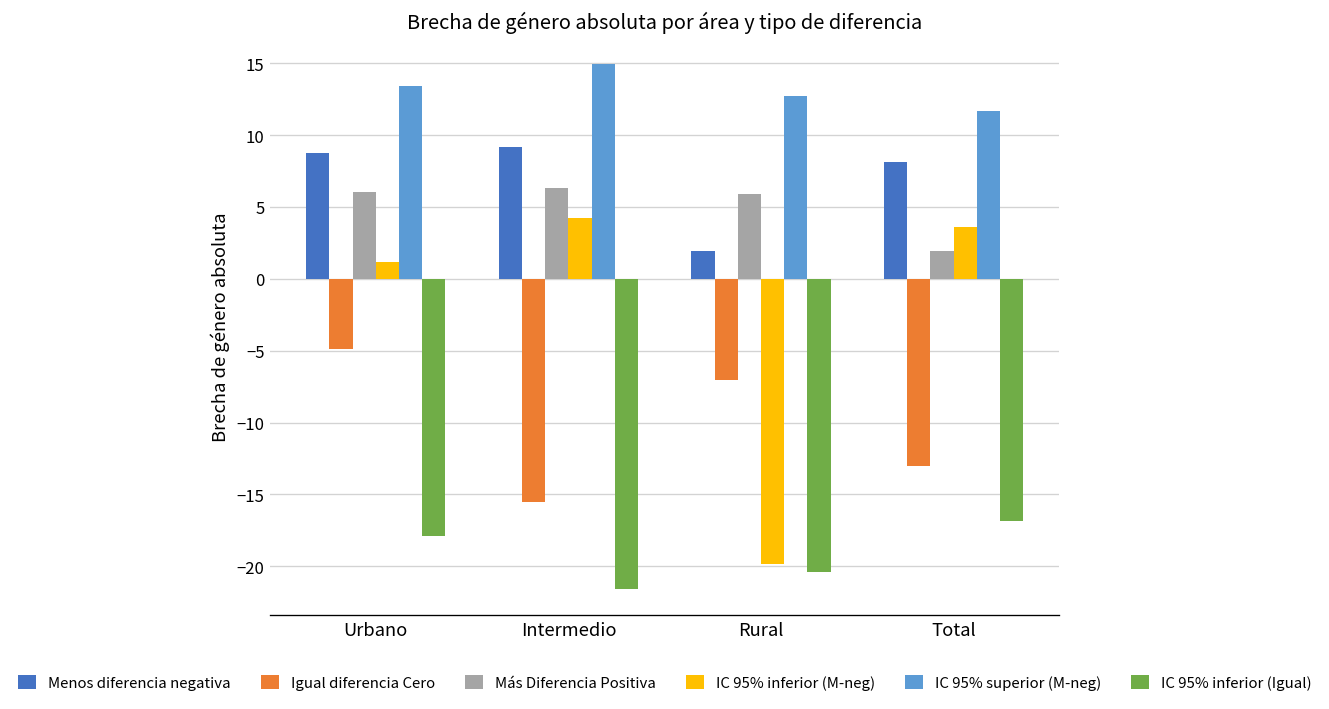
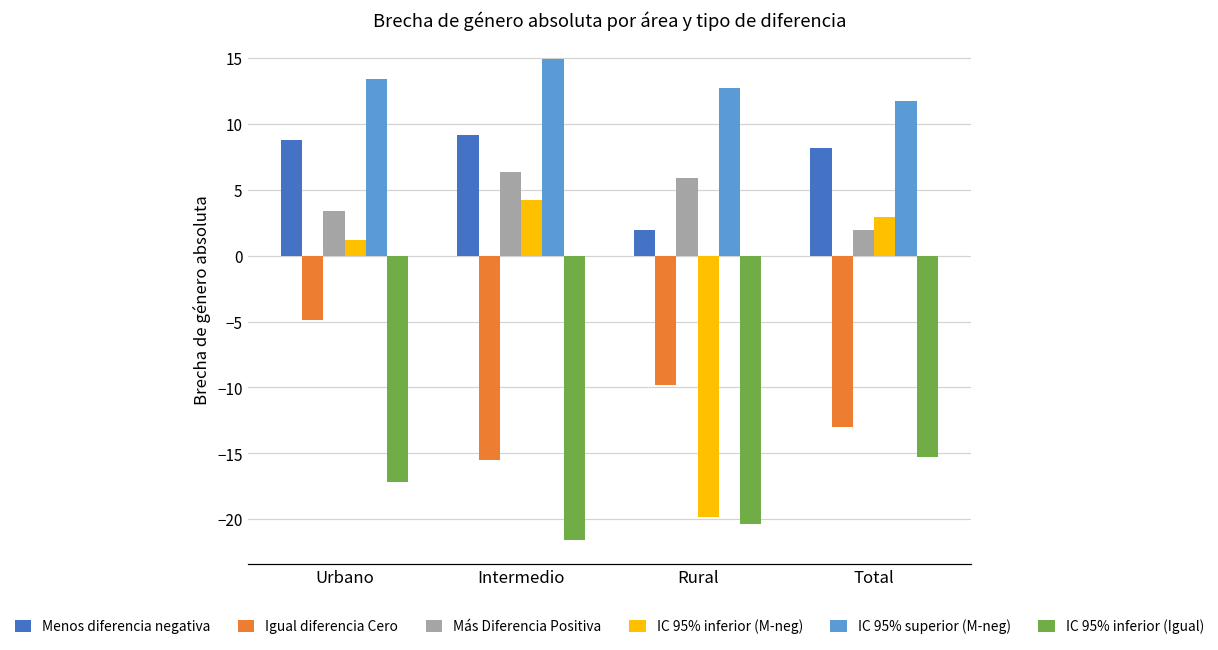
Más Diferencia Positiva, Urbano: 6.1 -> 3.4
IC 95% inferior (Igual), Urbano: -17.9 -> -17.2
Igual diferencia Cero, Rural: -7.1 -> -9.8
IC 95% inferior (M-neg), Total: 3.6 -> 2.9
IC 95% inferior (Igual), Total: -16.9 -> -15.3
